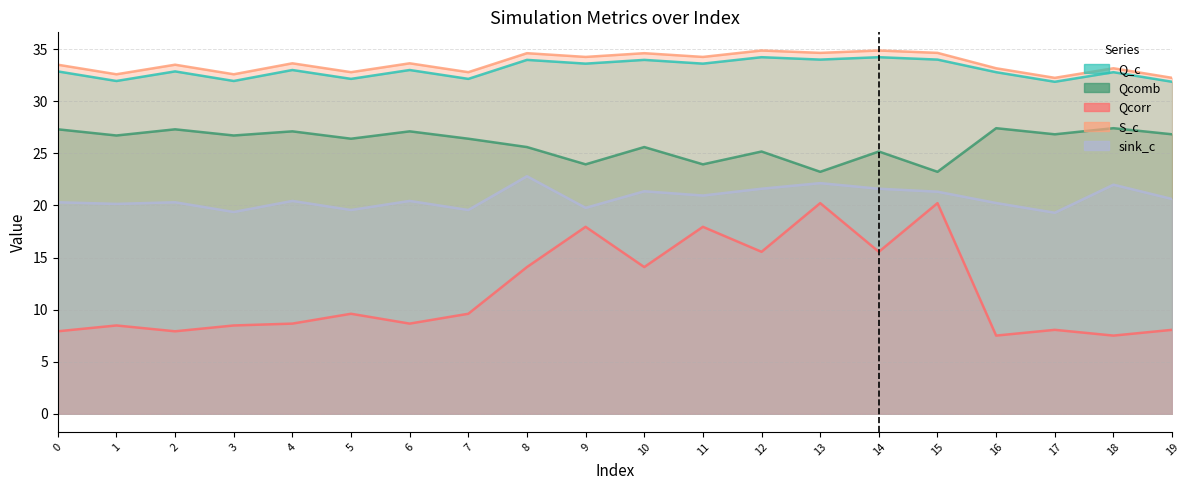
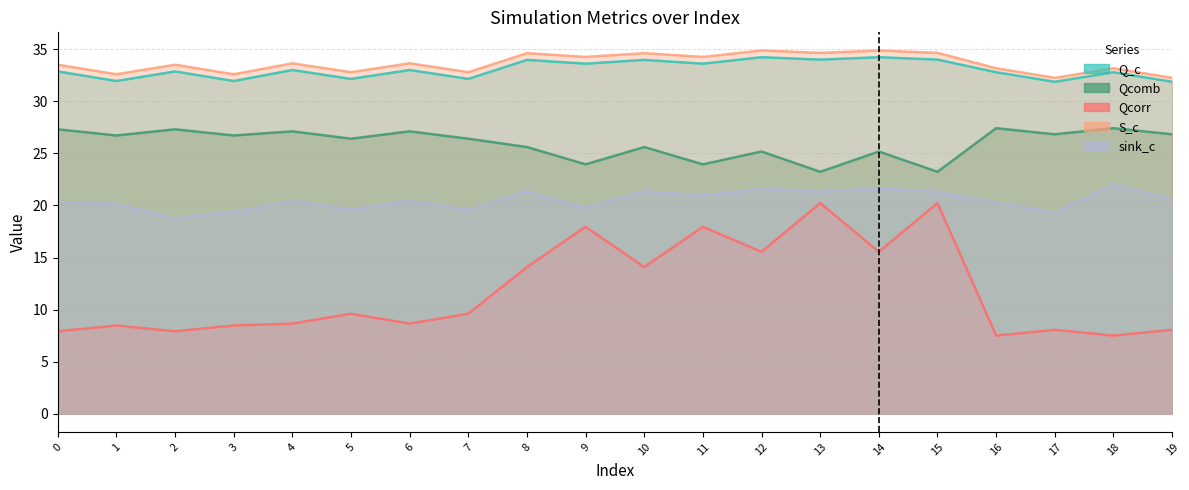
sink_c, 2: 20.3 -> 18.7
sink_c, 8: 22.8 -> 21.4
sink_c, 13: 22.1 -> 21.3
